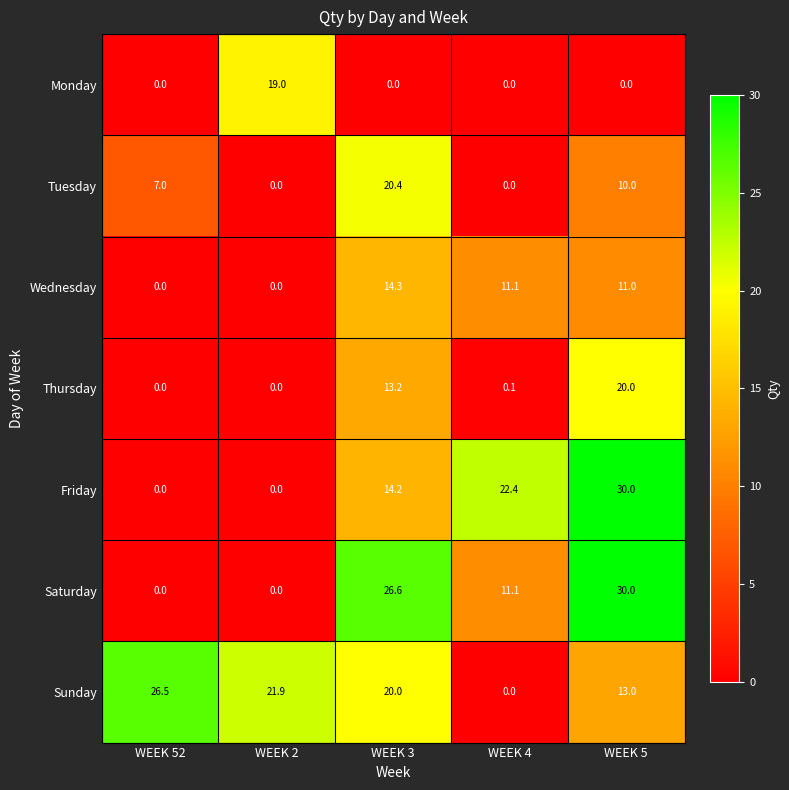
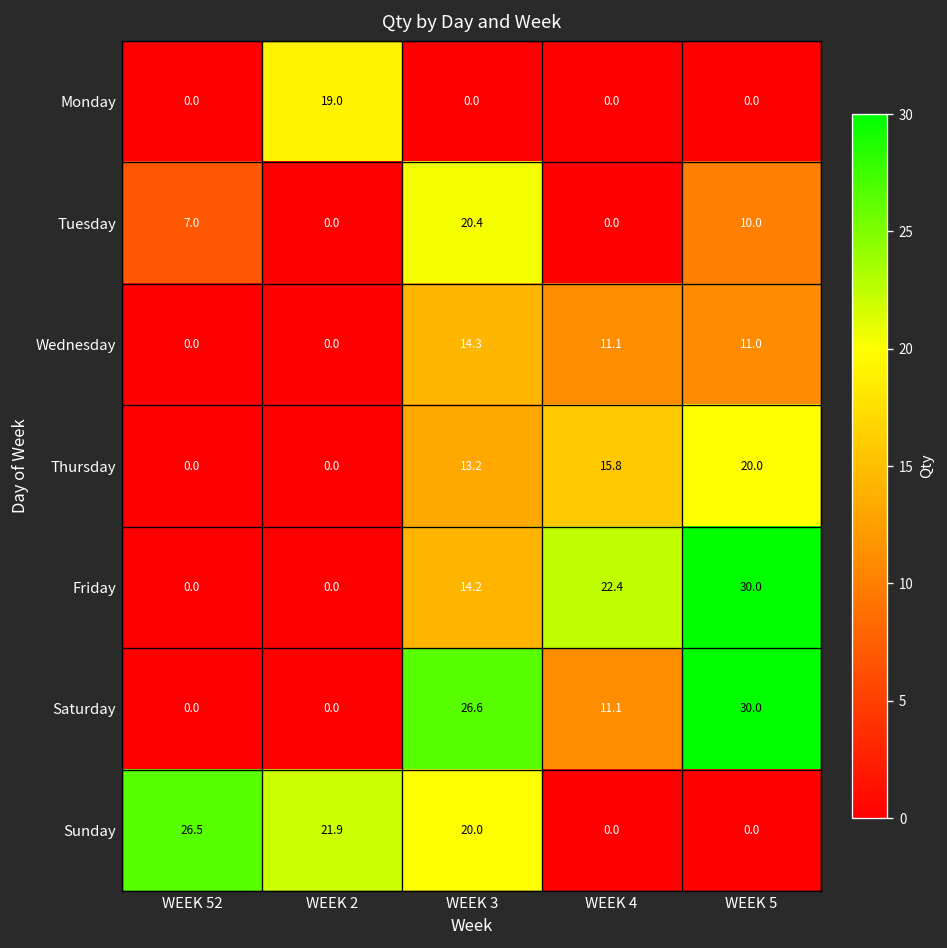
Thursday, WEEK 4: 0.1 -> 15.8
Sunday, WEEK 5: 13.0 -> 0.0
